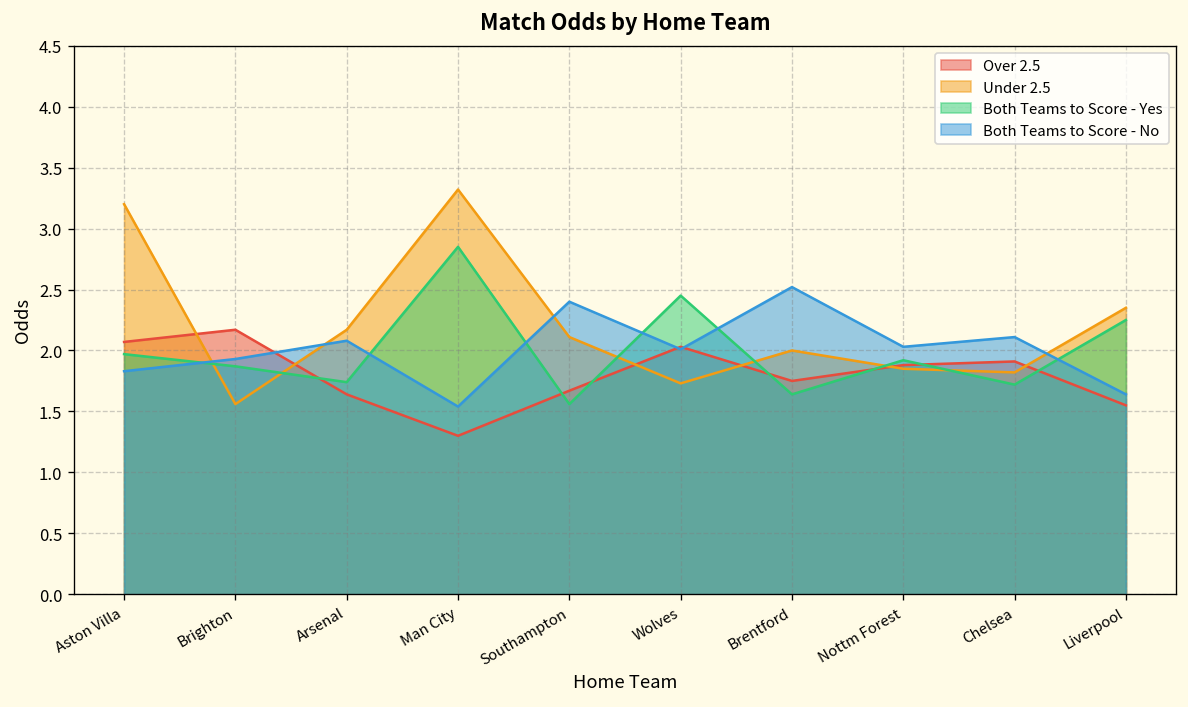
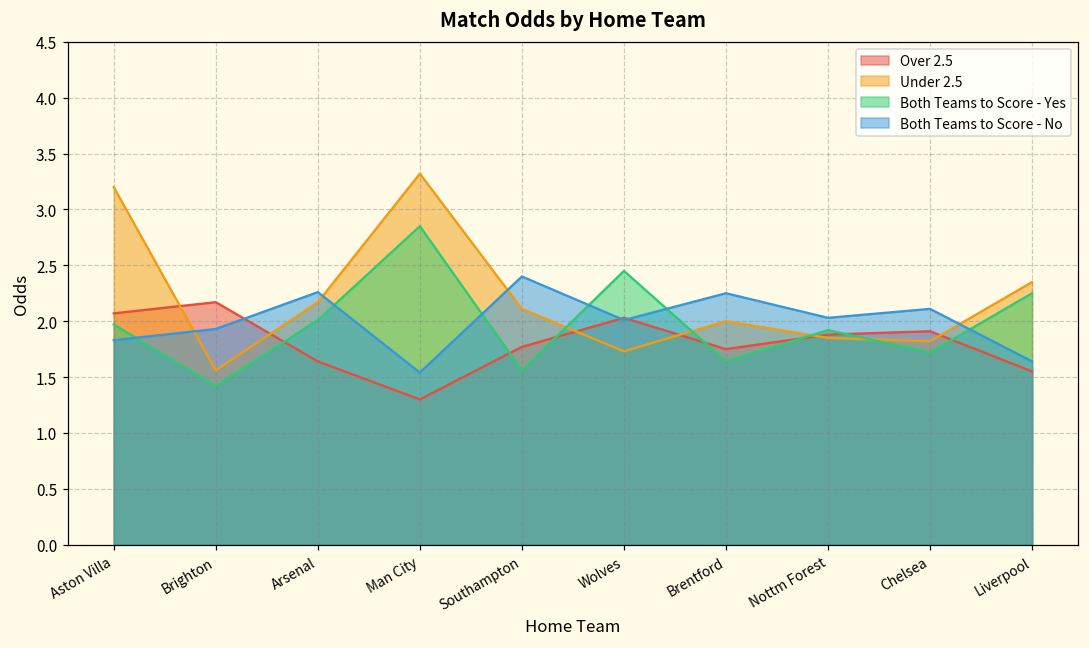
Both Teams to Score - Yes, Brighton: 1.87 -> 1.42
Both Teams to Score - Yes, Arsenal: 1.74 -> 2.01
Both Teams to Score - No, Arsenal: 2.08 -> 2.26
Over 2.5, Southampton: 1.67 -> 1.77
Both Teams to Score - No, Brentford: 2.52 -> 2.25
